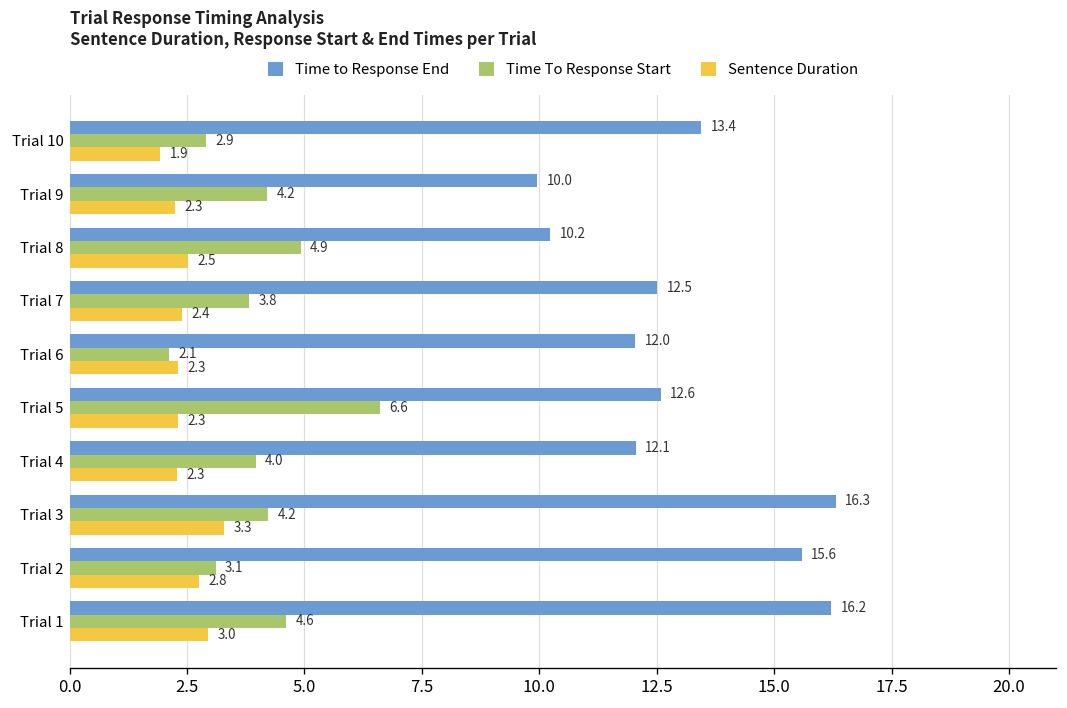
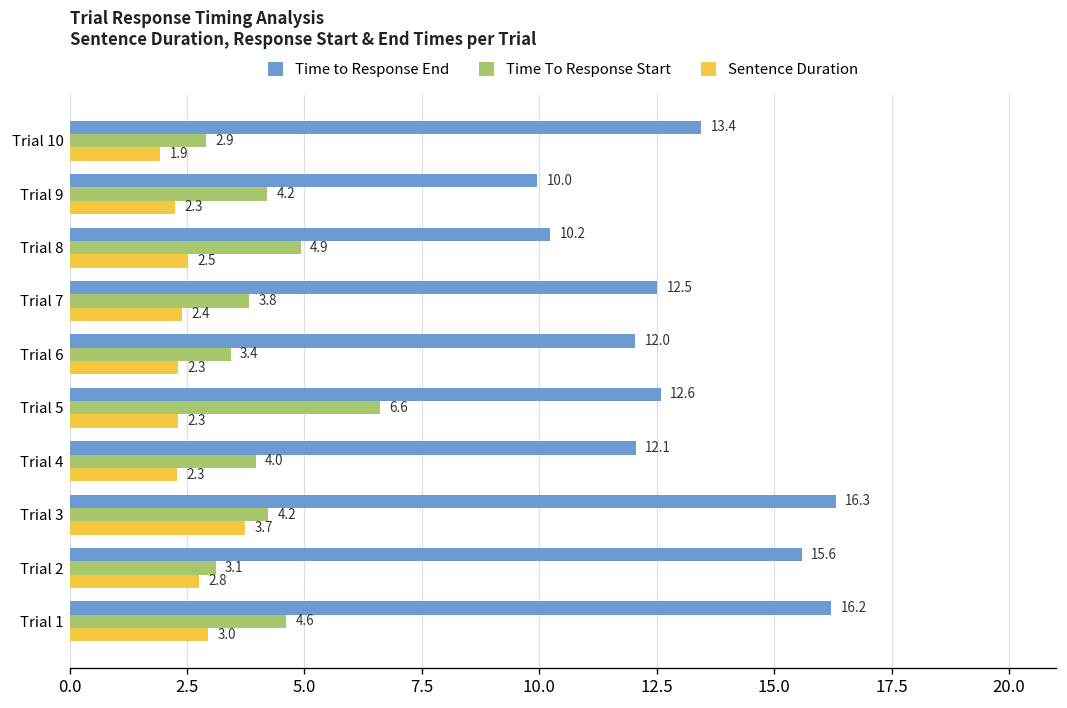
Time To Response Start, Trial 6: 2.1 -> 3.4
Sentence Duration, Trial 3: 3.3 -> 3.7
